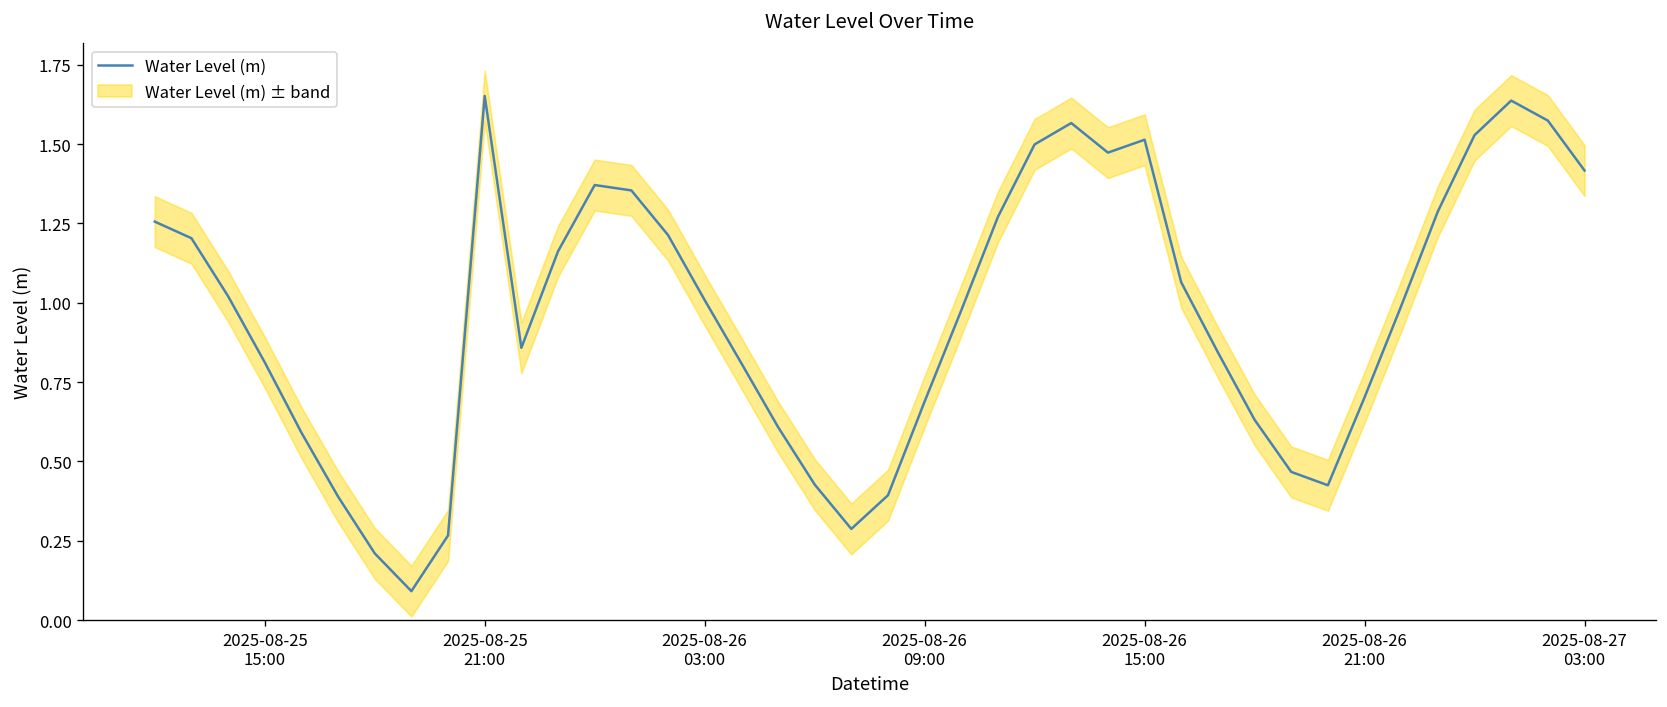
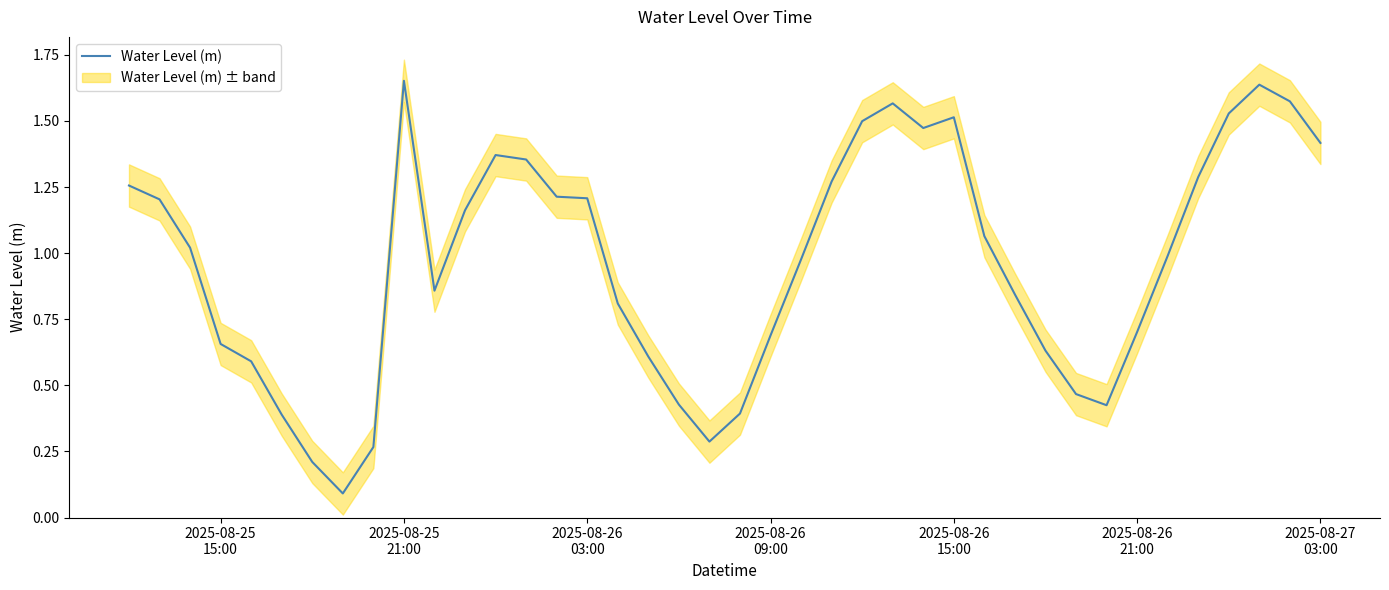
Water Level (m), 2025-08-25 15:00: 0.81 -> 0.66
Water Level (m), 2025-08-26 03:00: 1.01 -> 1.21
